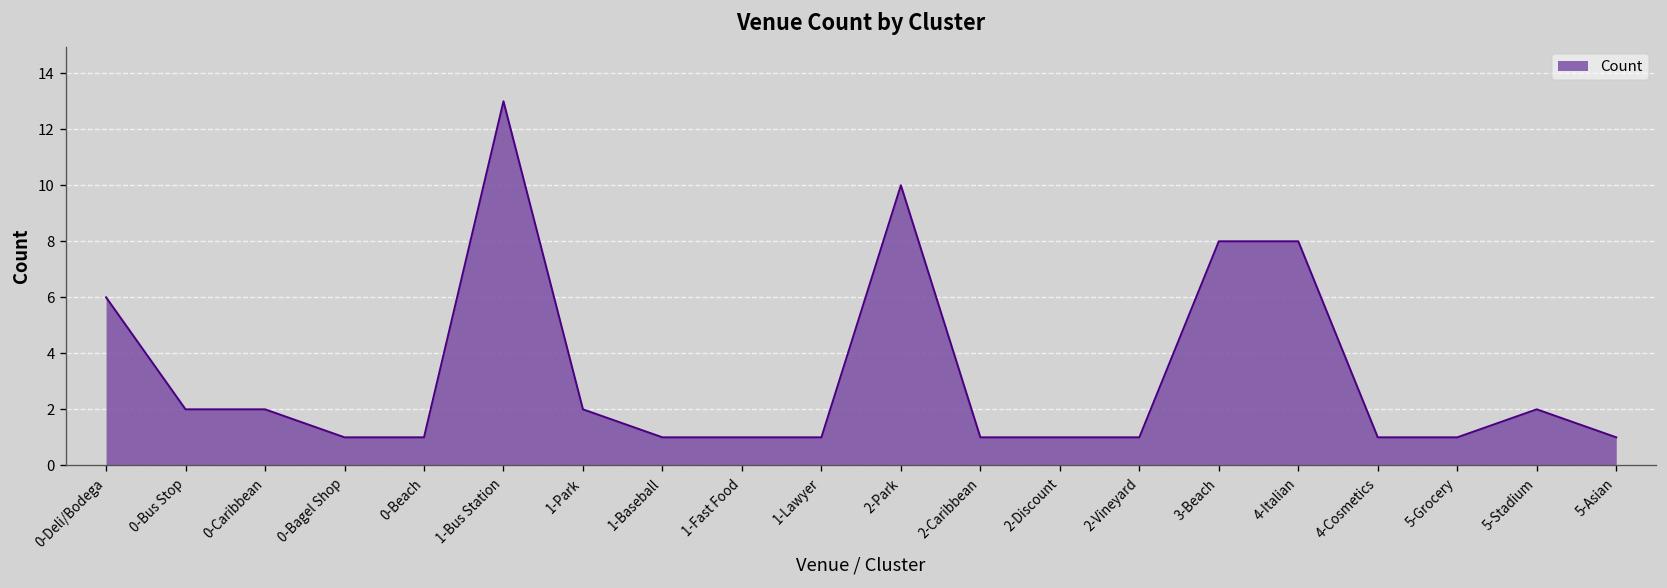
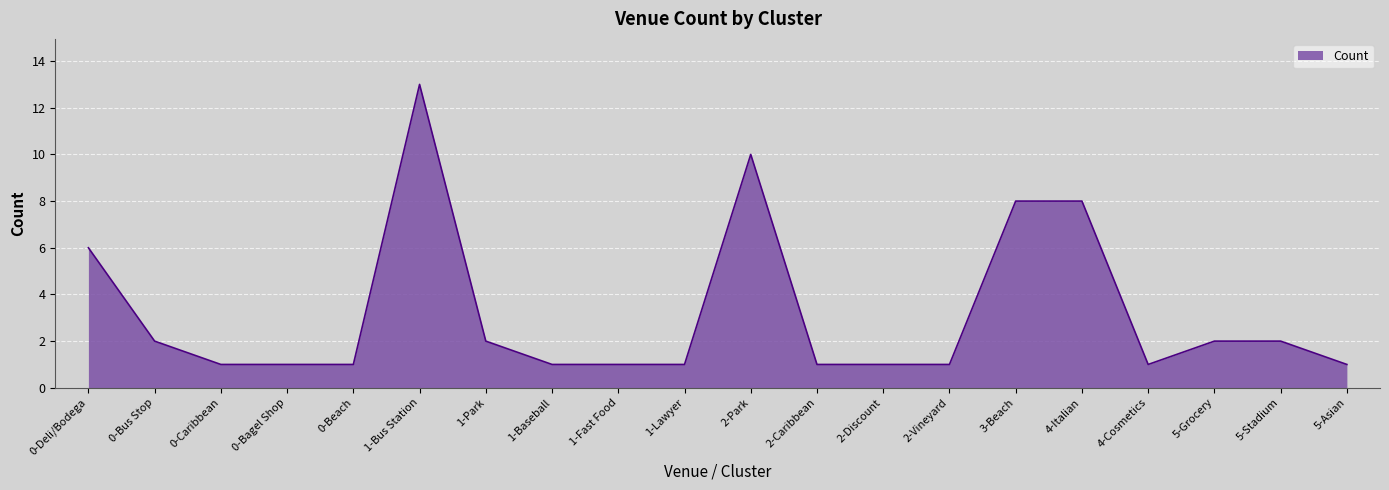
0-Caribbean: 2 -> 1
5-Grocery: 1 -> 2
